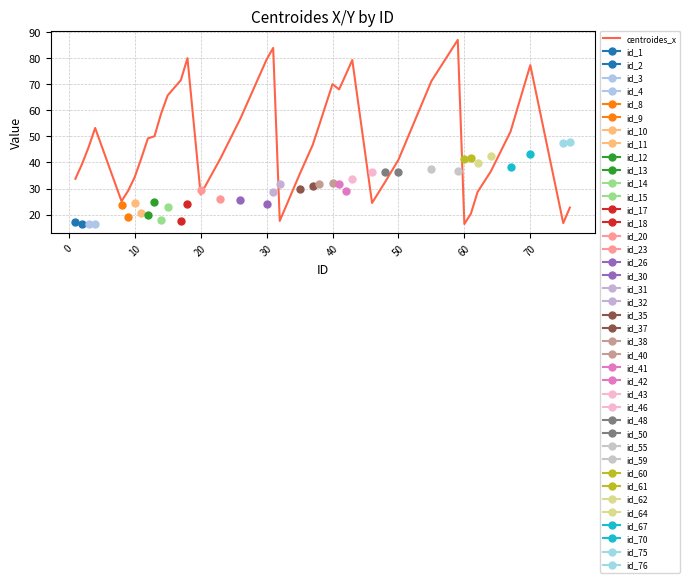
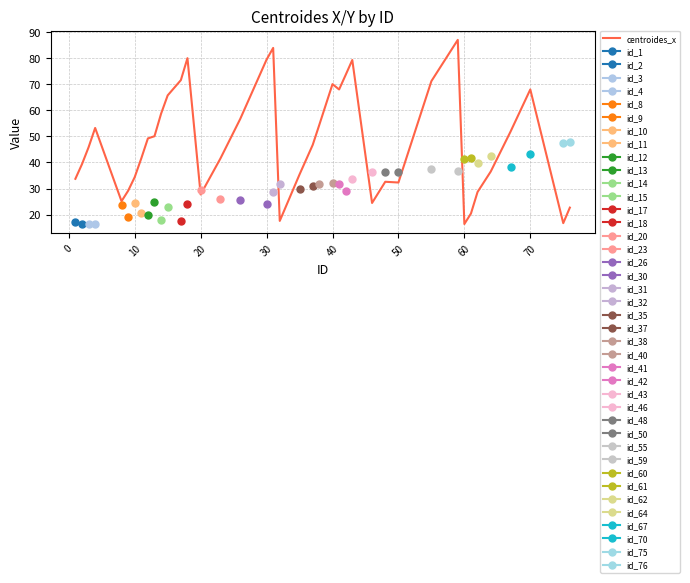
centroides_x, 50: 41 -> 32
centroides_x, 70: 77 -> 68
